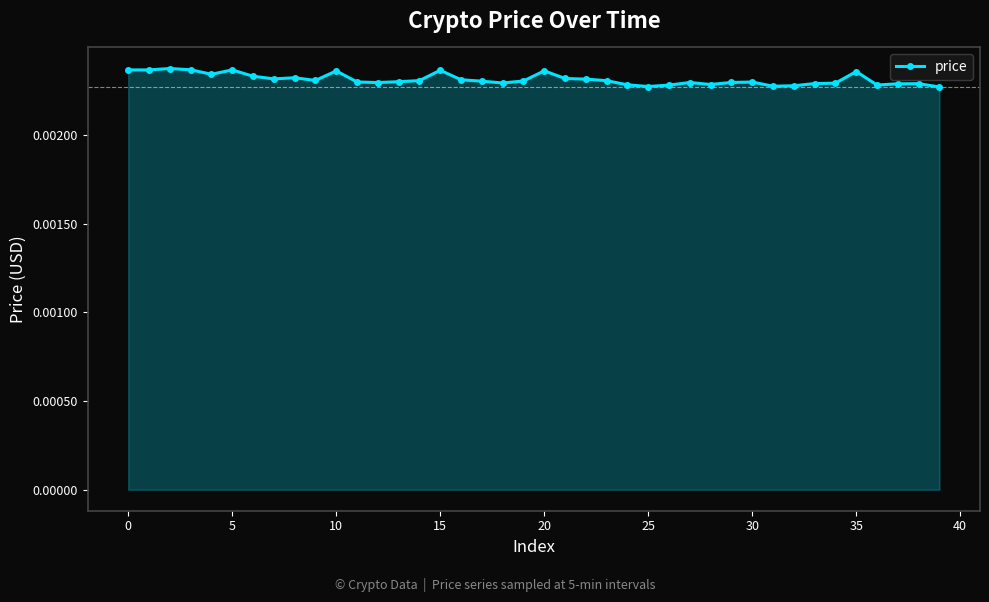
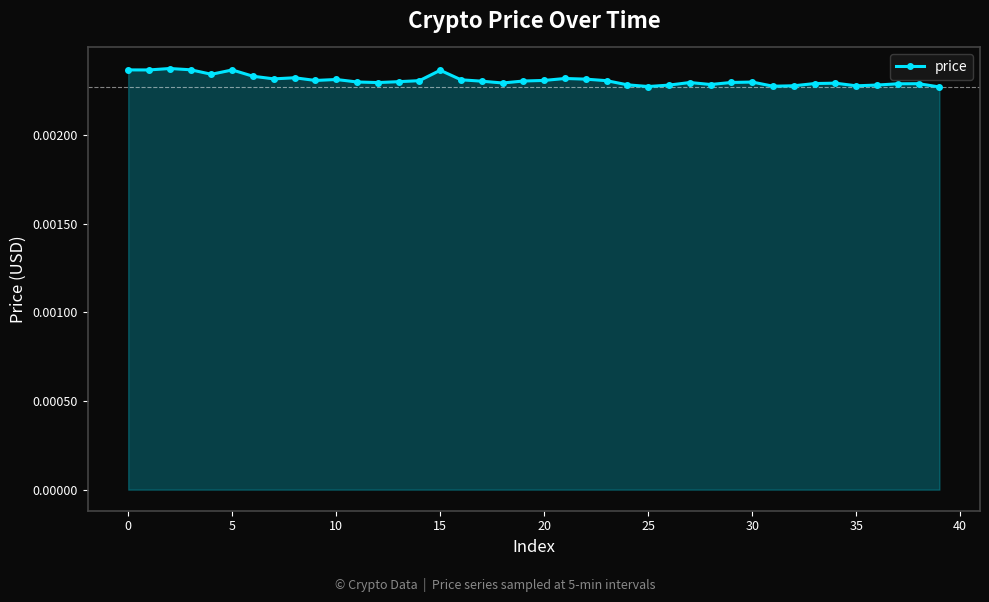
10: 0.00236 -> 0.00231
20: 0.00236 -> 0.00231
35: 0.00236 -> 0.00228
